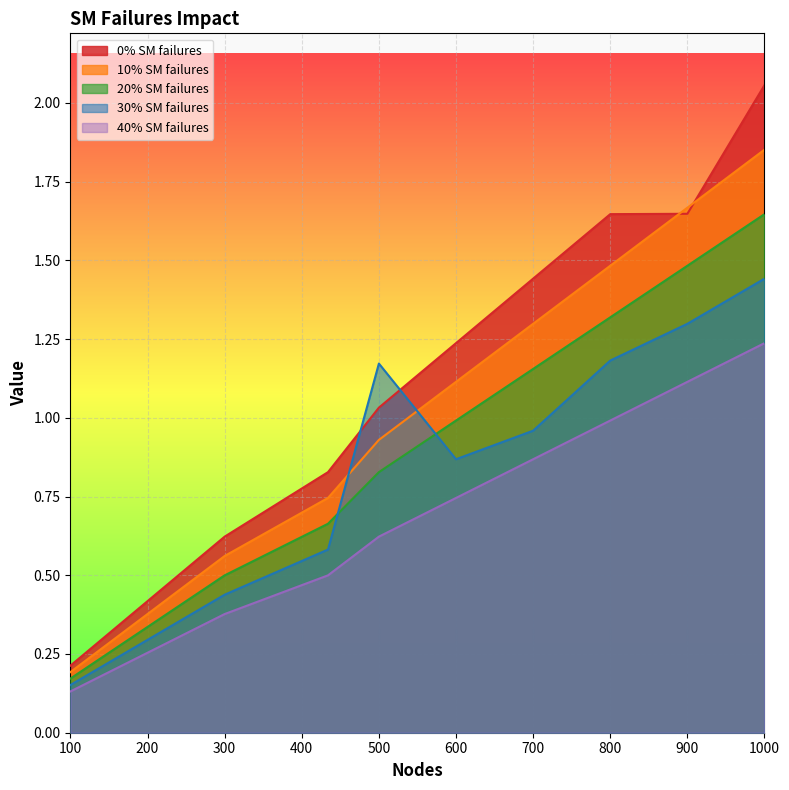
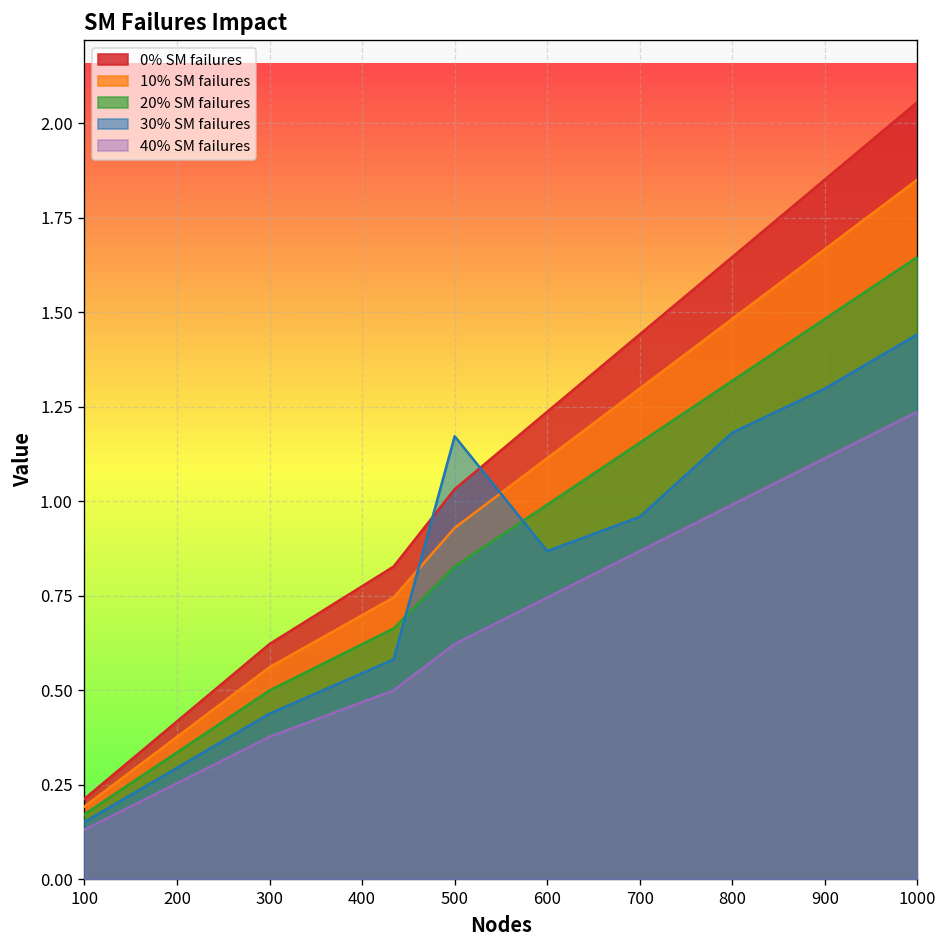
0% SM failures, 900: 1.65 -> 1.85
